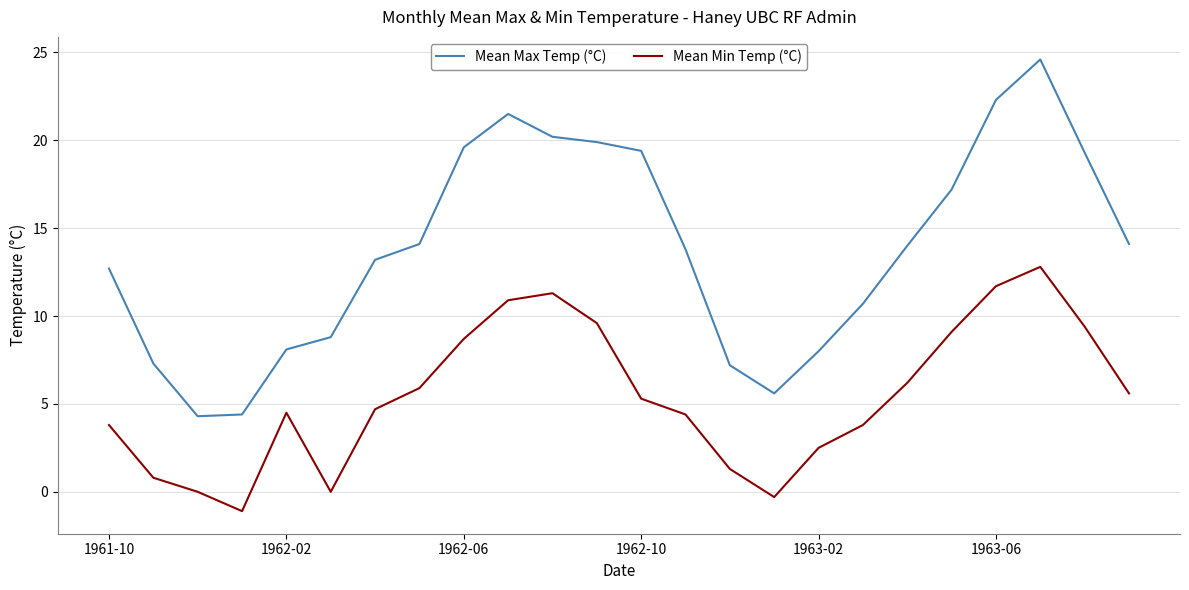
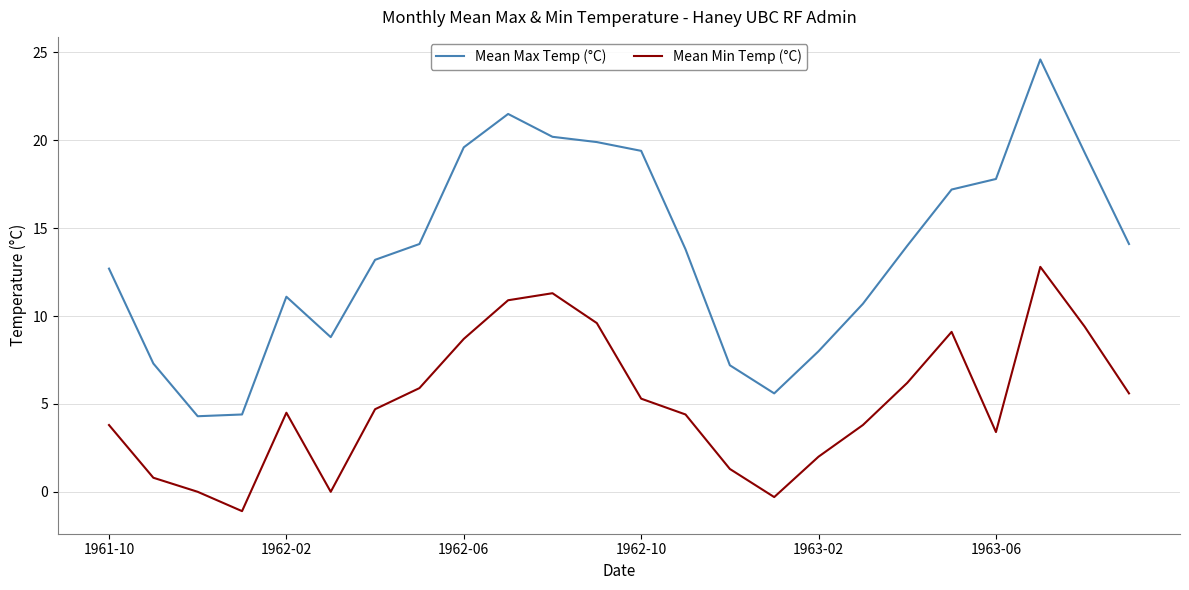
Mean Max Temp (°C), 1962-02: 8.1 -> 11.1
Mean Min Temp (°C), 1963-02: 2.5 -> 2.0
Mean Max Temp (°C), 1963-06: 22.3 -> 17.8
Mean Min Temp (°C), 1963-06: 11.7 -> 3.4
